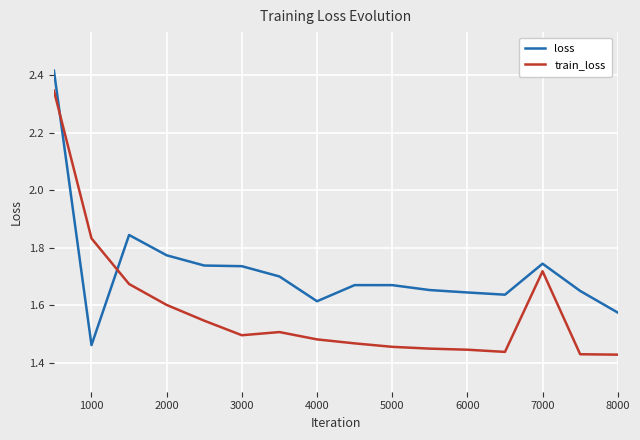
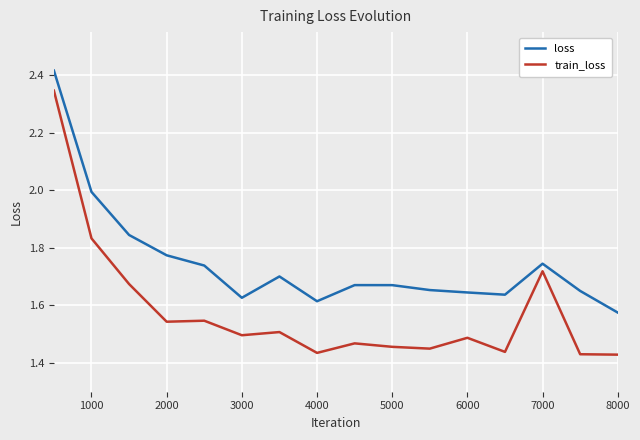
loss, 1000: 1.46 -> 1.99
train_loss, 2000: 1.60 -> 1.54
loss, 3000: 1.74 -> 1.63
train_loss, 4000: 1.48 -> 1.43
train_loss, 6000: 1.45 -> 1.49
